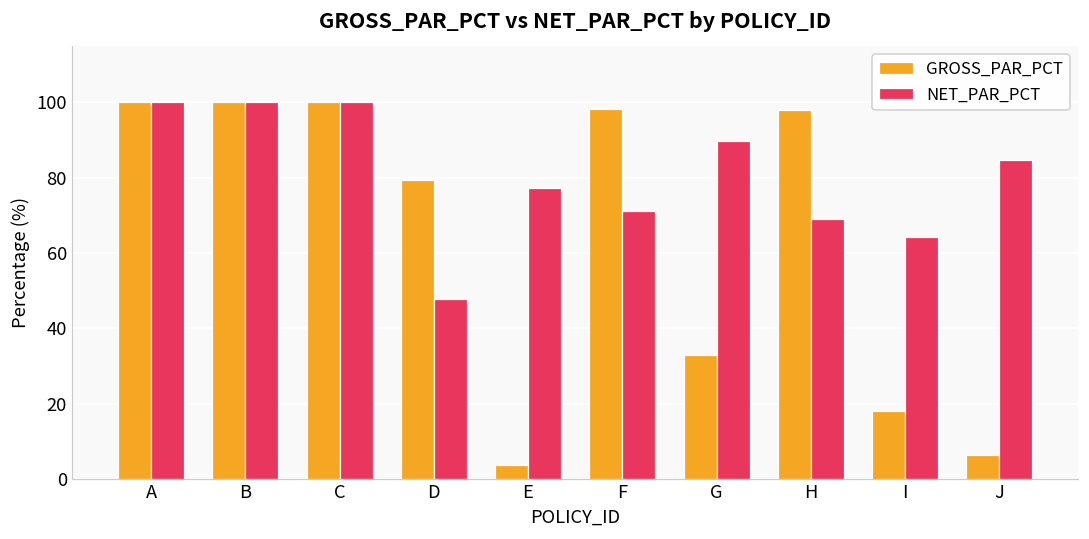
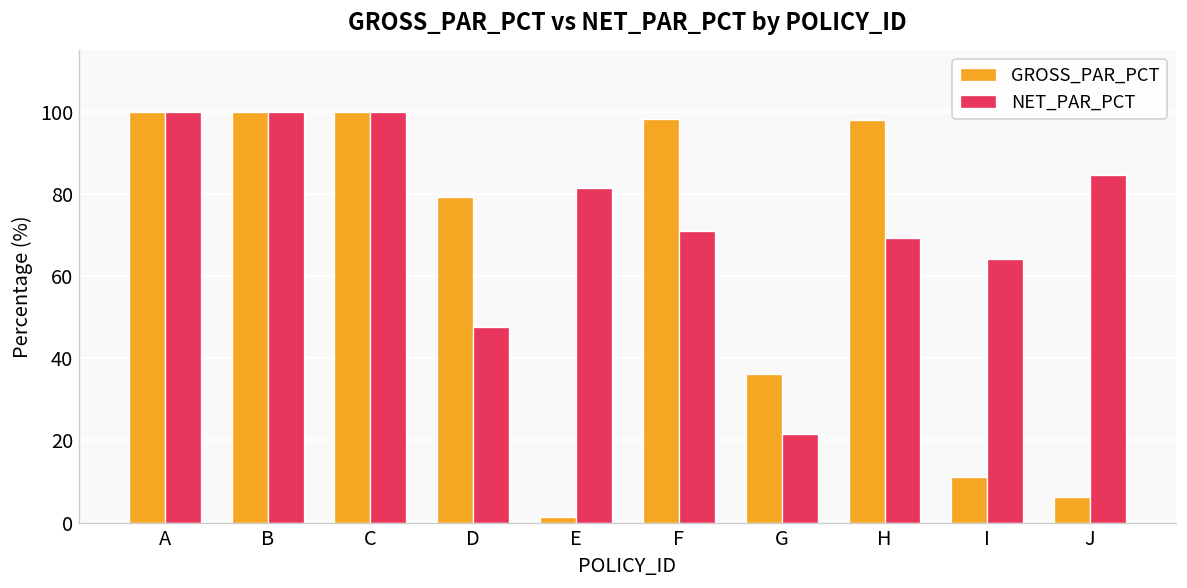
GROSS_PAR_PCT, E: 4 -> 1
NET_PAR_PCT, E: 77 -> 82
GROSS_PAR_PCT, G: 33 -> 36
NET_PAR_PCT, G: 90 -> 22
GROSS_PAR_PCT, I: 18 -> 11
